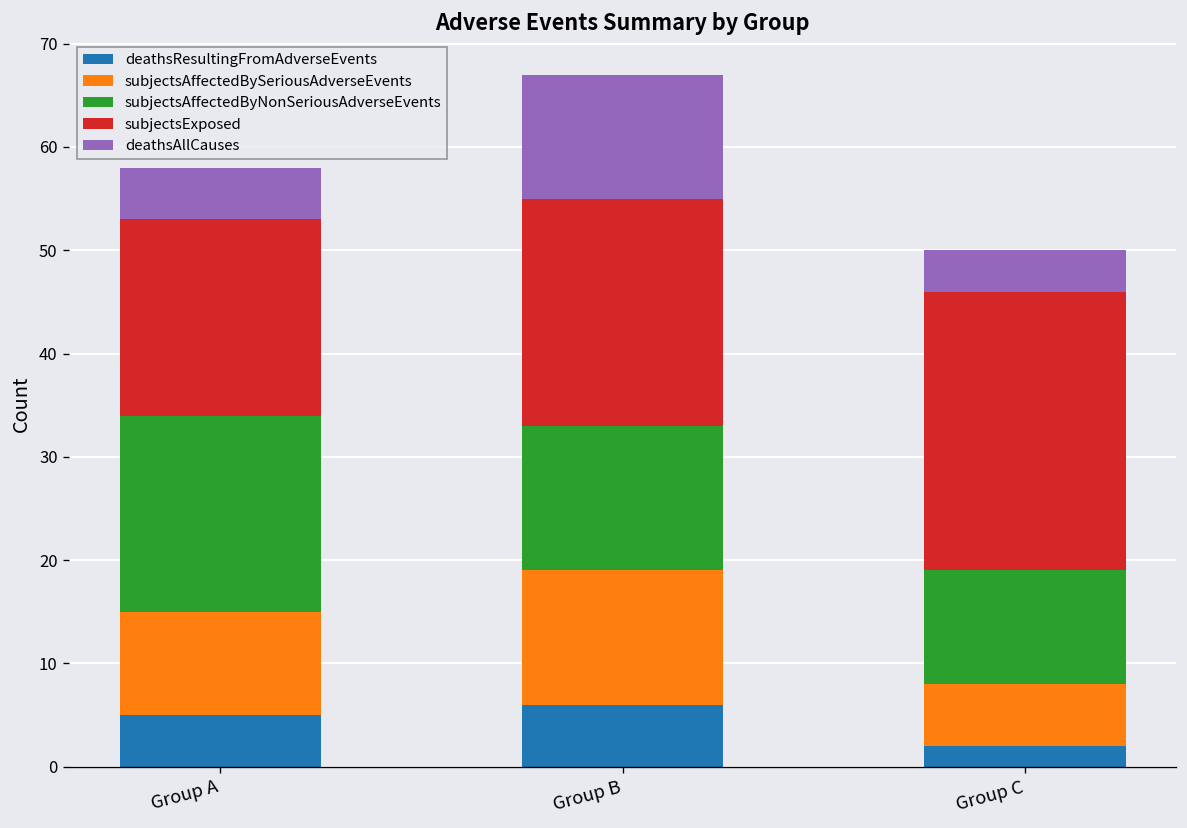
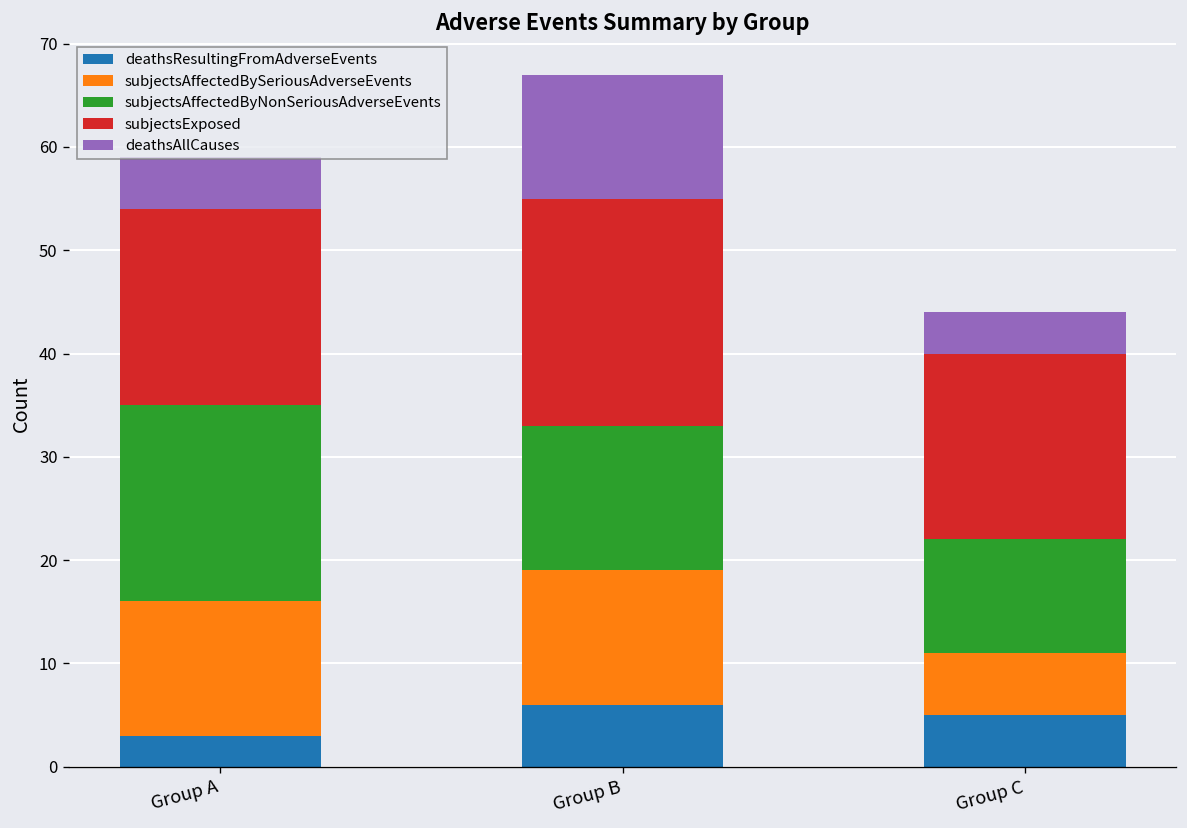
deathsResultingFromAdverseEvents, Group A: 5 -> 3
subjectsAffectedBySeriousAdverseEvents, Group A: 10 -> 13
deathsResultingFromAdverseEvents, Group C: 2 -> 5
subjectsExposed, Group C: 27 -> 18
